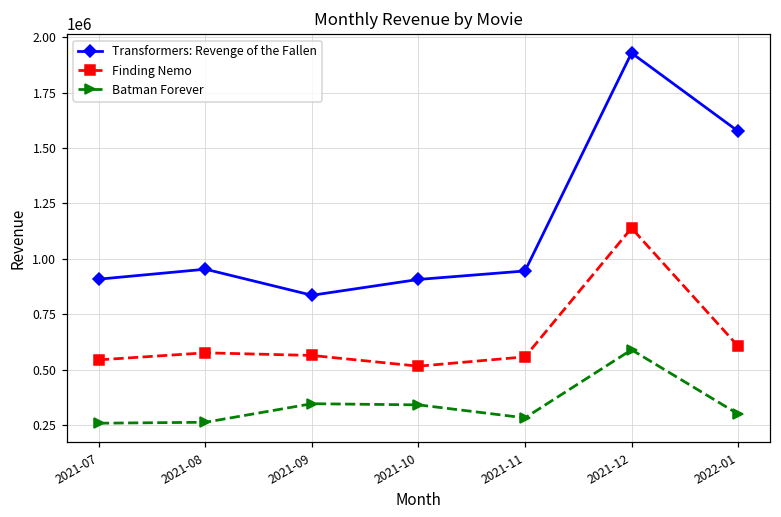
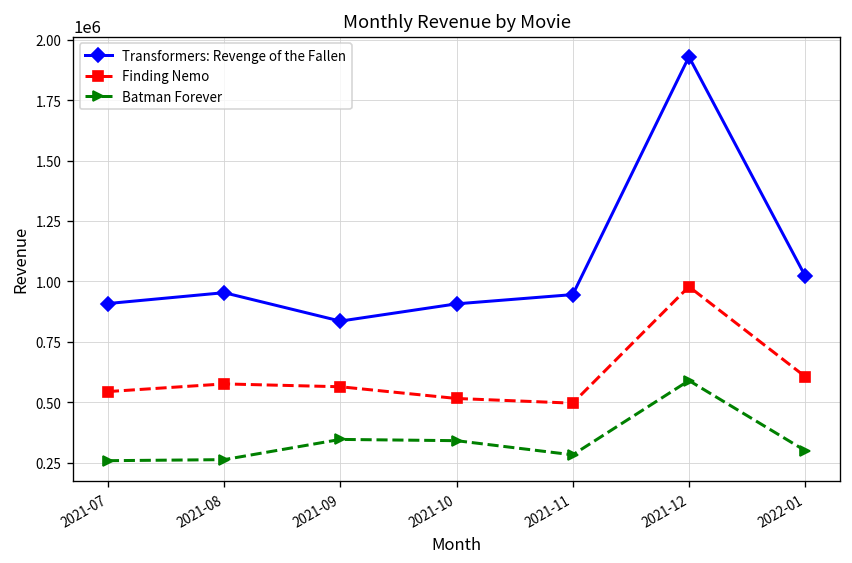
Finding Nemo, 2021-11: 560000 -> 500000
Finding Nemo, 2021-12: 1140000 -> 980000
Transformers: Revenge of the Fallen, 2022-01: 1580000 -> 1020000
